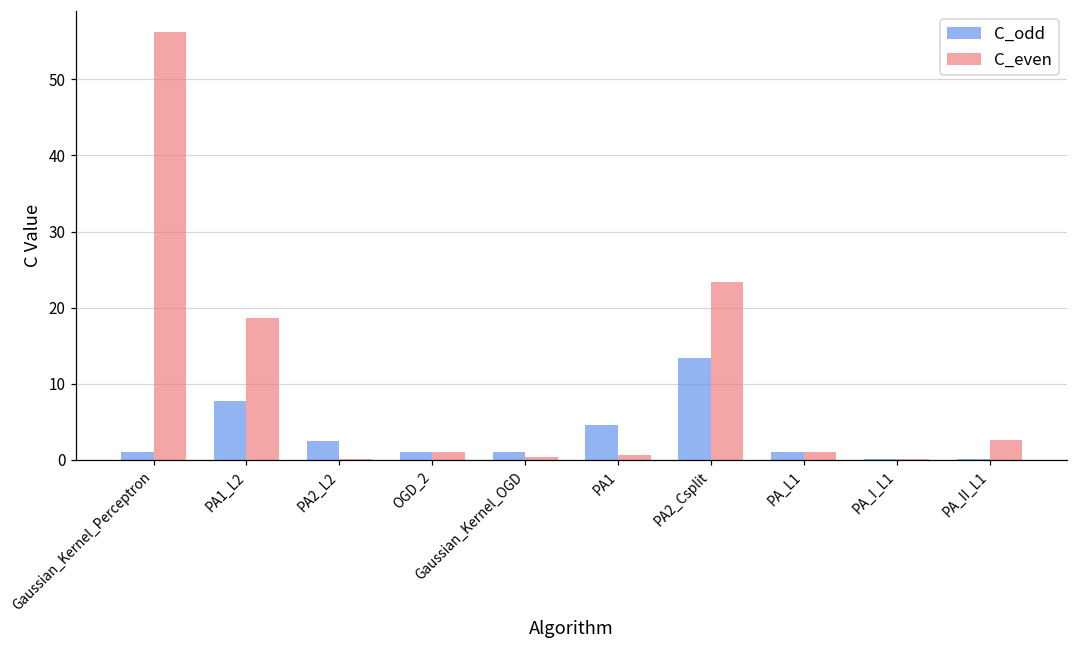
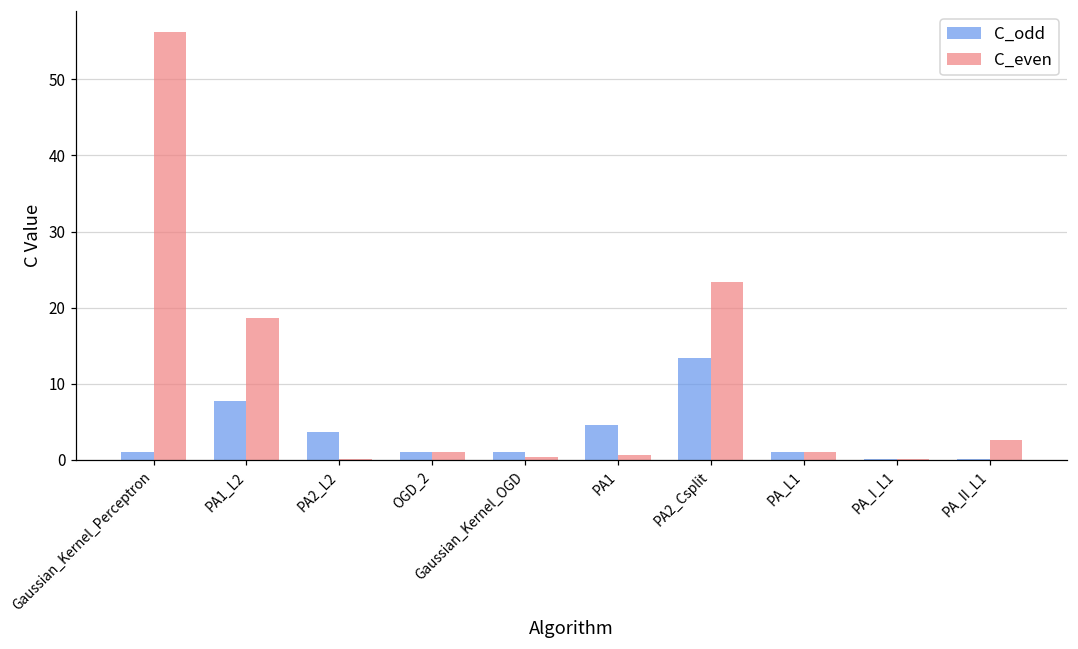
C_odd, PA2_L2: 3 -> 4
